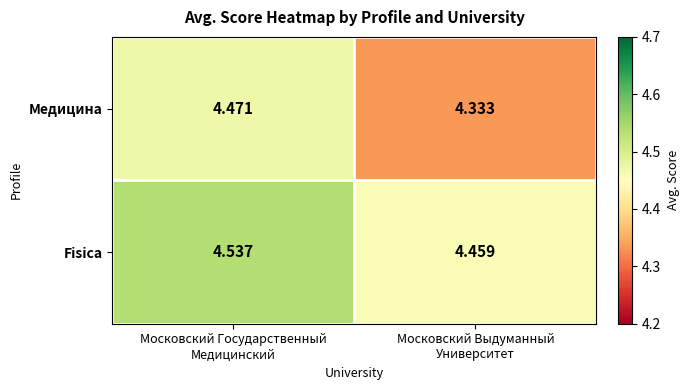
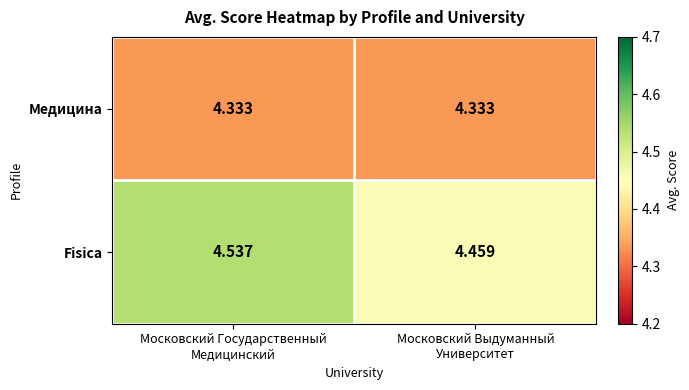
Mедицина, Московский Государственный Медицинский: 4.471 -> 4.333
